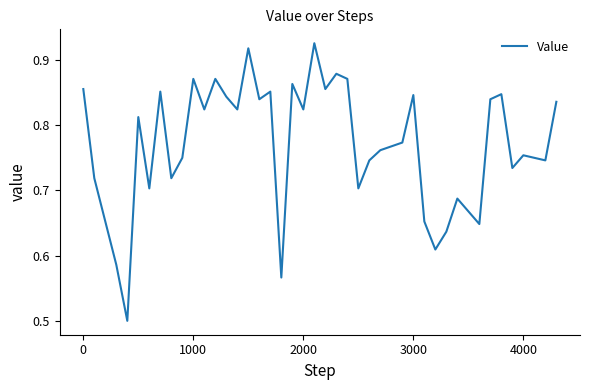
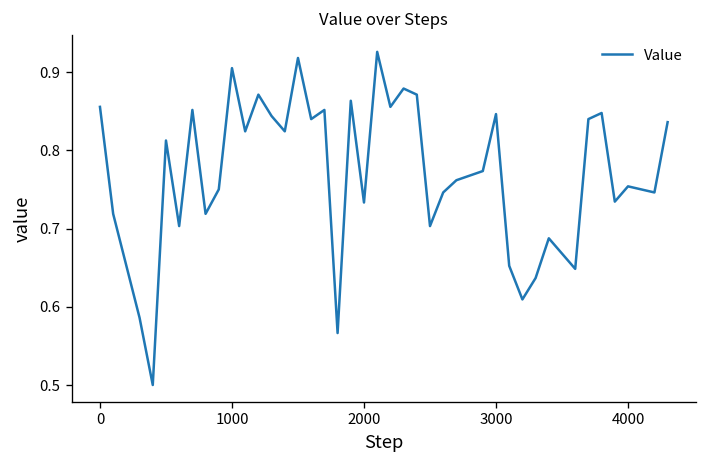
1000: 0.87 -> 0.90
2000: 0.82 -> 0.73
